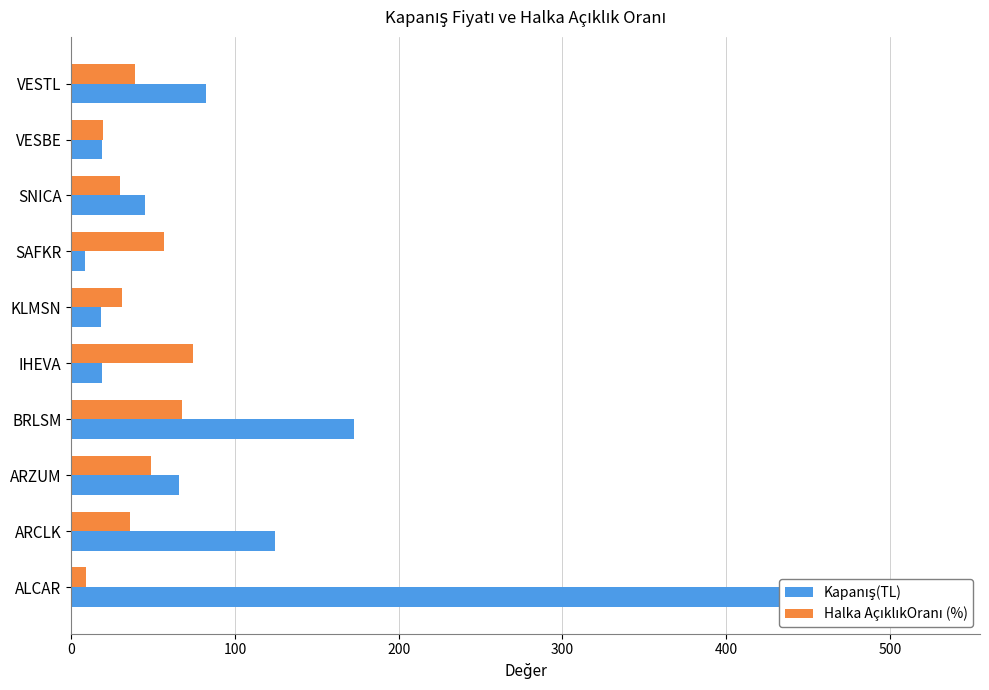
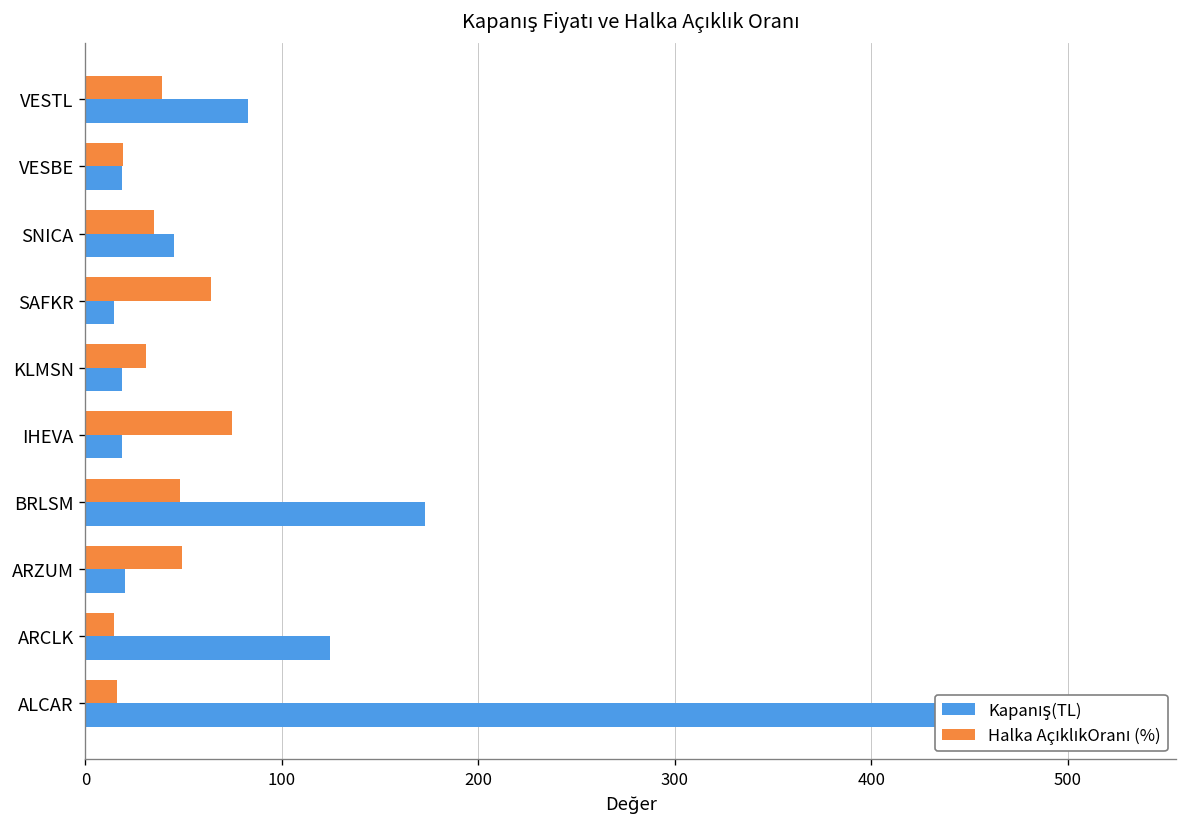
Halka AçıklıkOranı (%), SNICA: 30 -> 35
Halka AçıklıkOranı (%), SAFKR: 57 -> 64
Kapanış(TL), SAFKR: 9 -> 14
Halka AçıklıkOranı (%), BRLSM: 68 -> 48
Kapanış(TL), ARZUM: 66 -> 20
Halka AçıklıkOranı (%), ARCLK: 36 -> 15
Halka AçıklıkOranı (%), ALCAR: 9 -> 16
